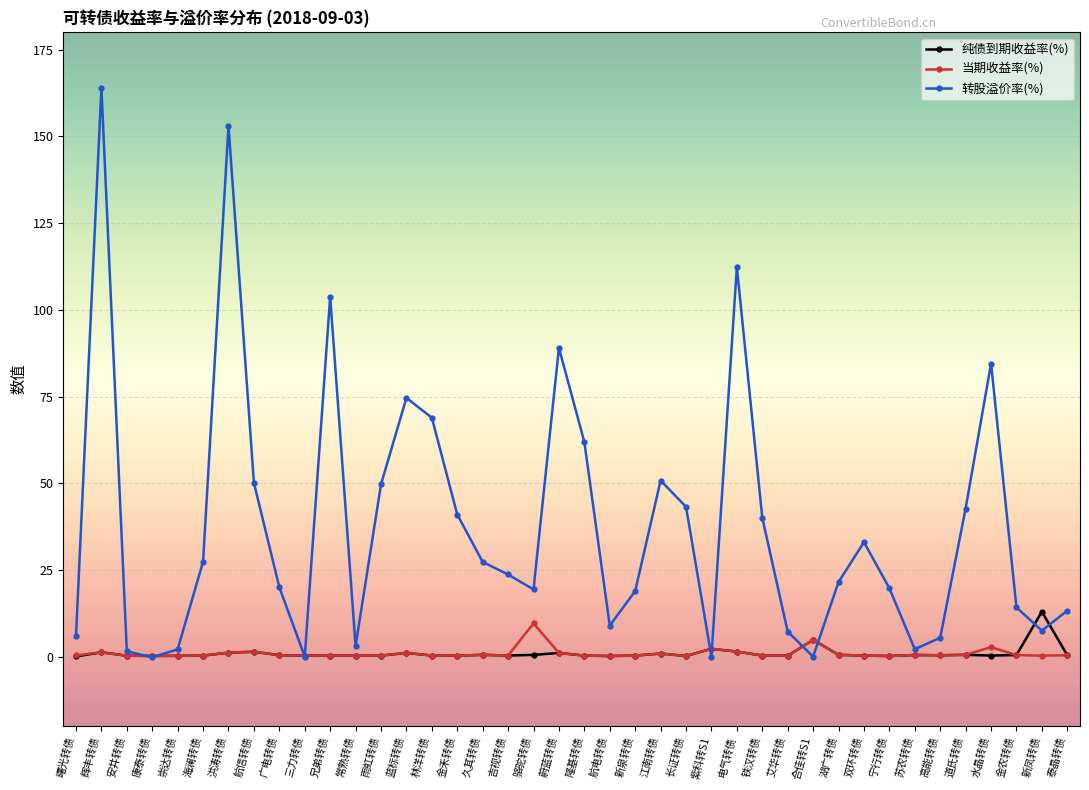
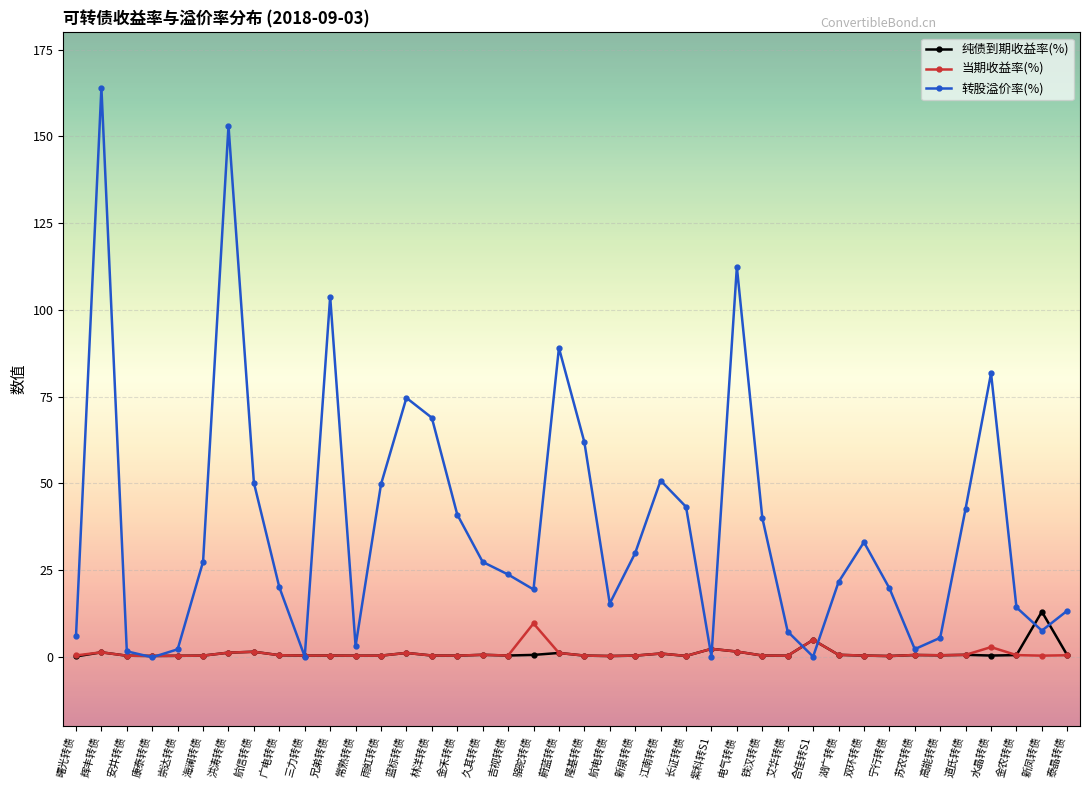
转股溢价率(%), 航电转债: 9 -> 15
转股溢价率(%), 新泉转债: 19 -> 30
转股溢价率(%), 水晶转债: 85 -> 82
